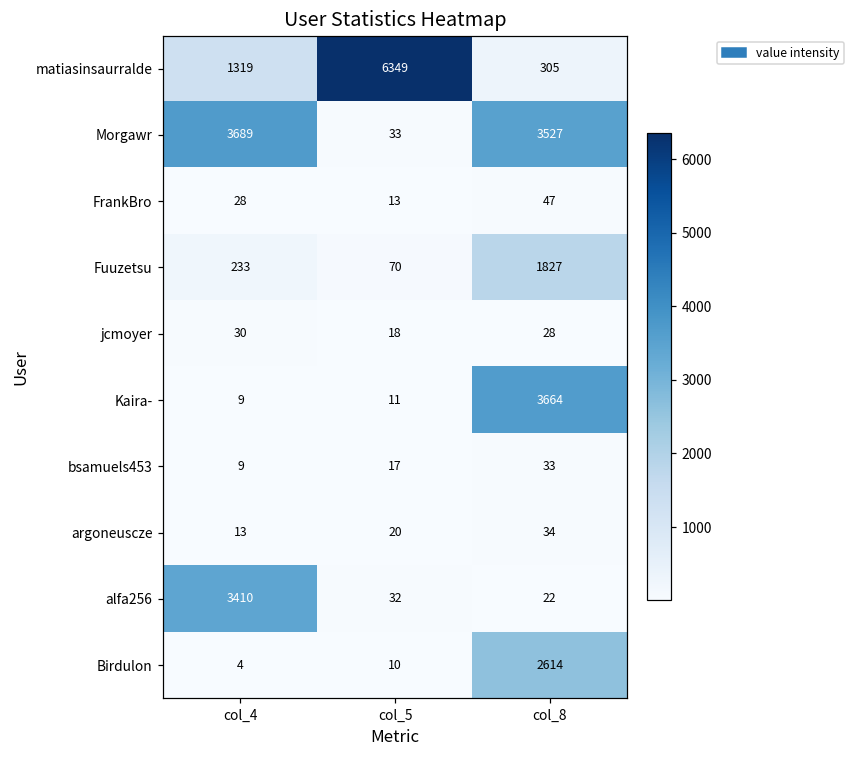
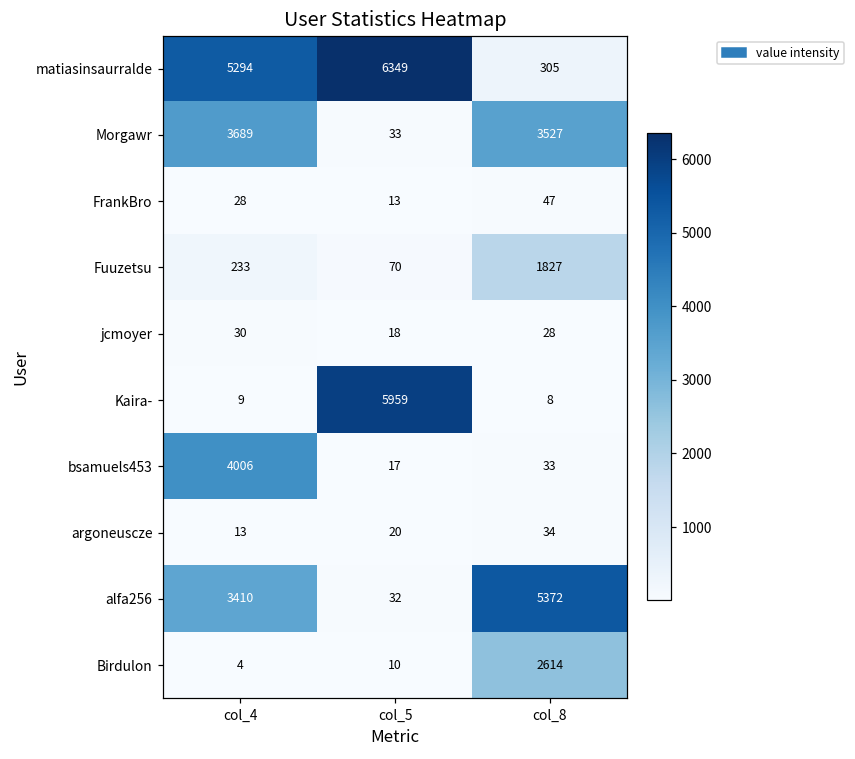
matiasinsaurralde, col_4: 1319 -> 5294
Kaira-, col_5: 11 -> 5959
Kaira-, col_8: 3664 -> 8
bsamuels453, col_4: 9 -> 4006
alfa256, col_8: 22 -> 5372
